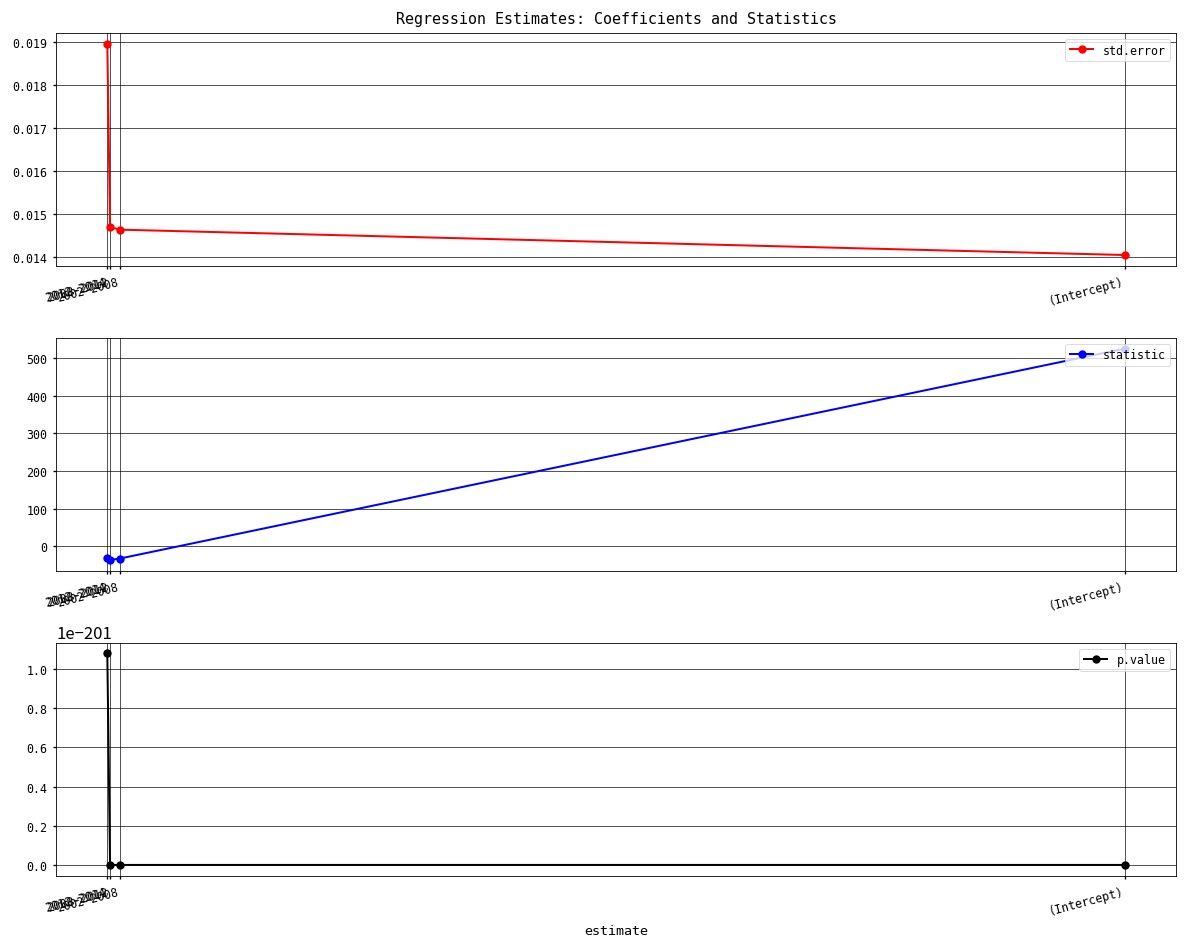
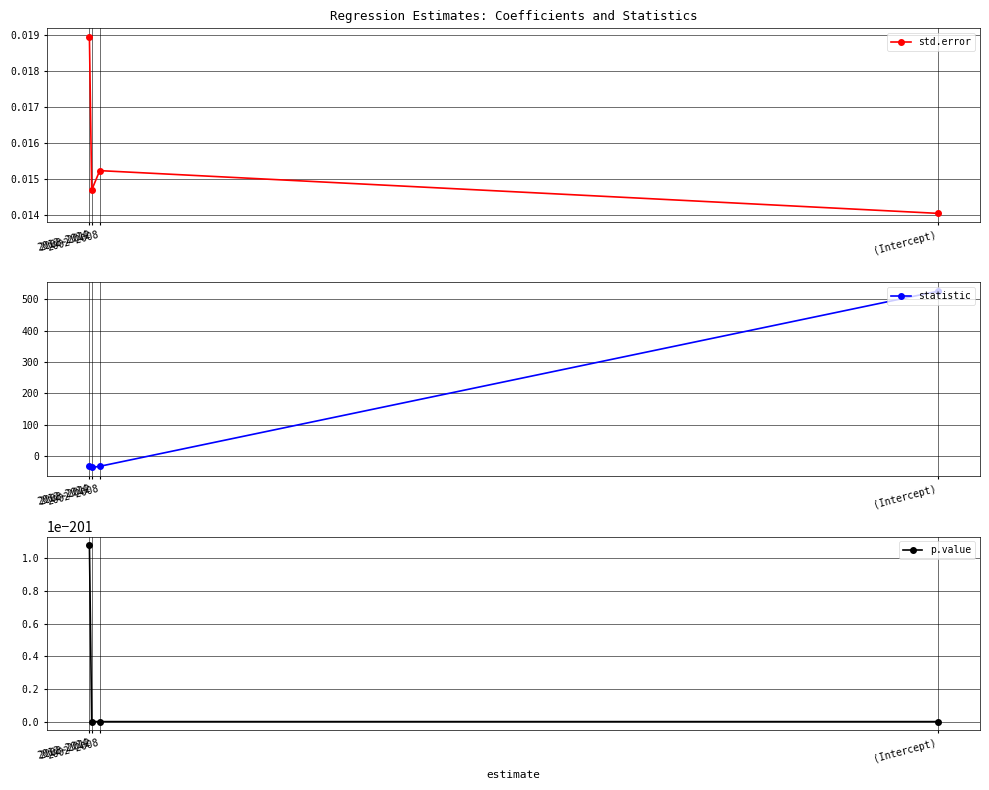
Regression Estimates: Coefficients and Statistics, 2002-2008: 0.0146 -> 0.0152
